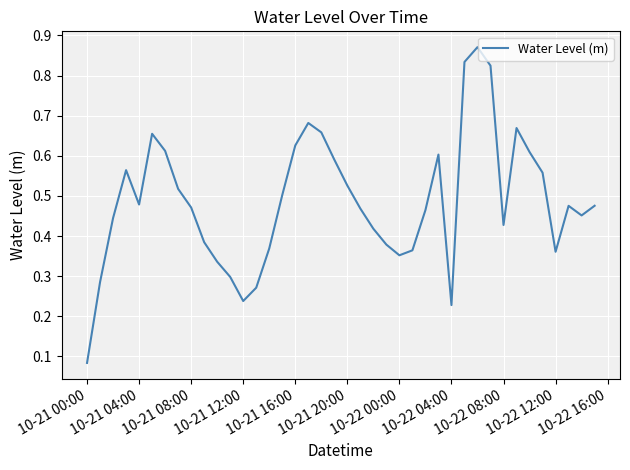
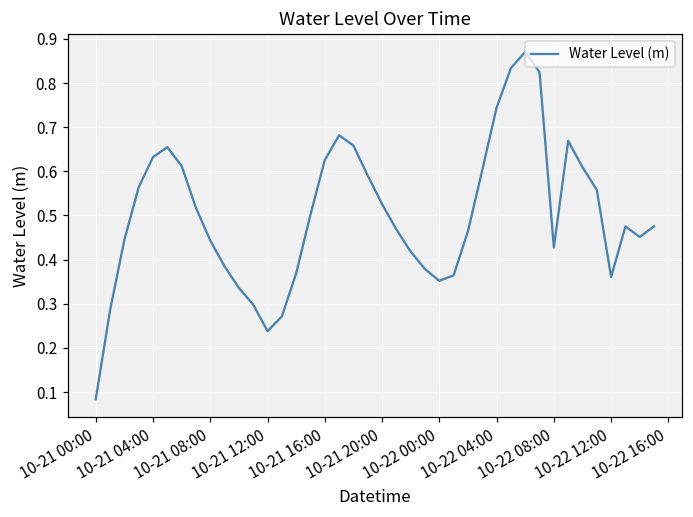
10-21 04:00: 0.48 -> 0.63
10-21 08:00: 0.47 -> 0.44
10-22 04:00: 0.23 -> 0.74
